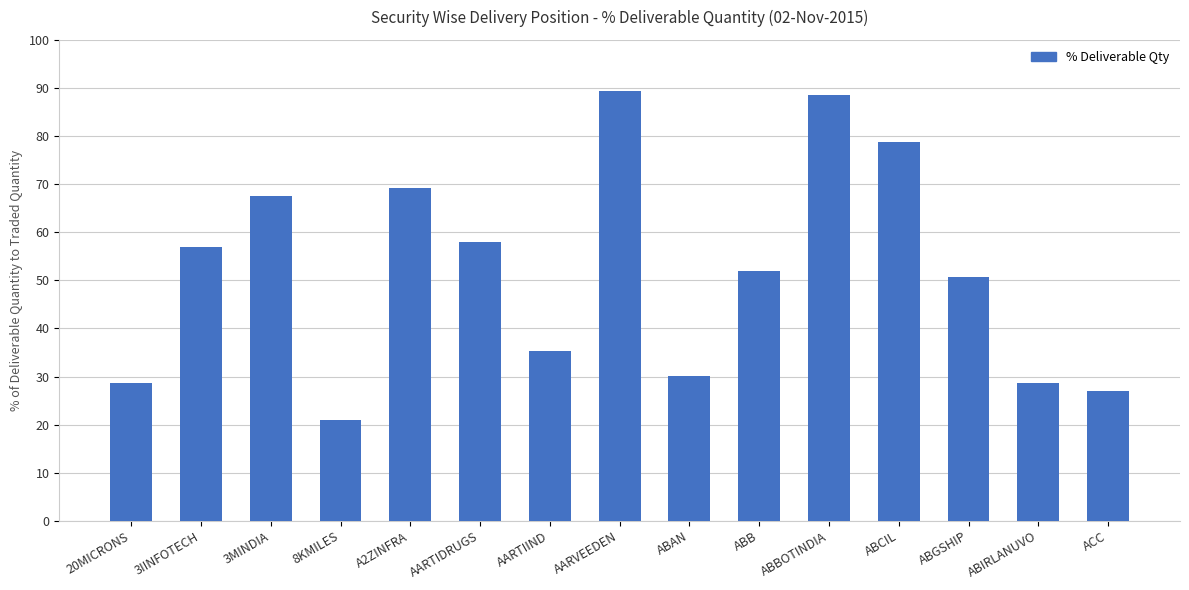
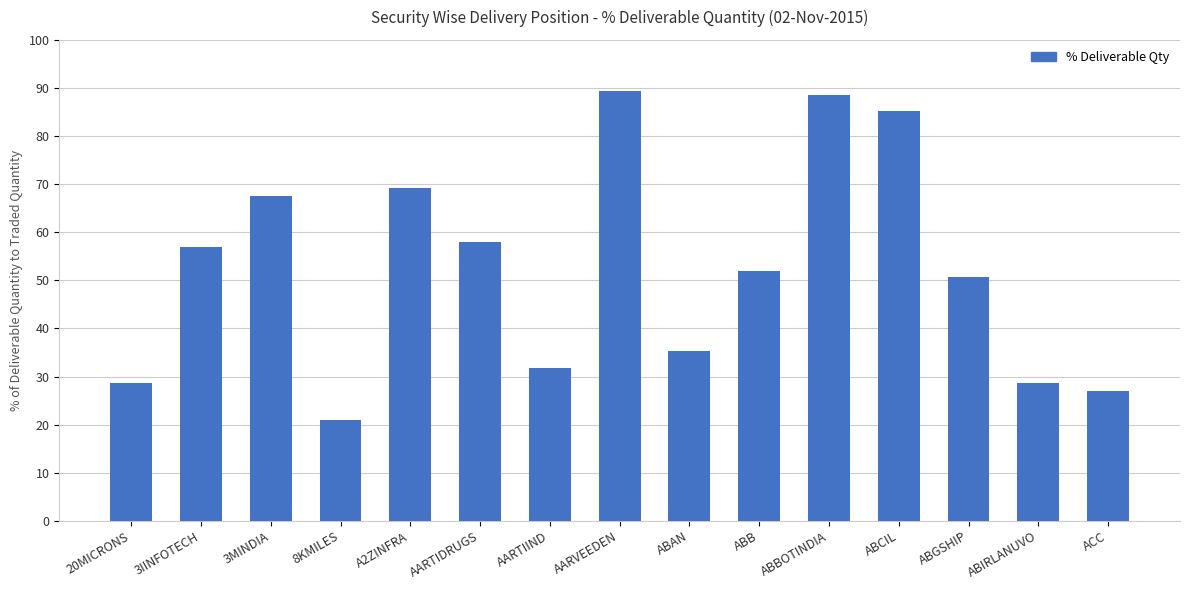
AARTIIND: 35 -> 32
ABAN: 30 -> 35
ABCIL: 79 -> 85
